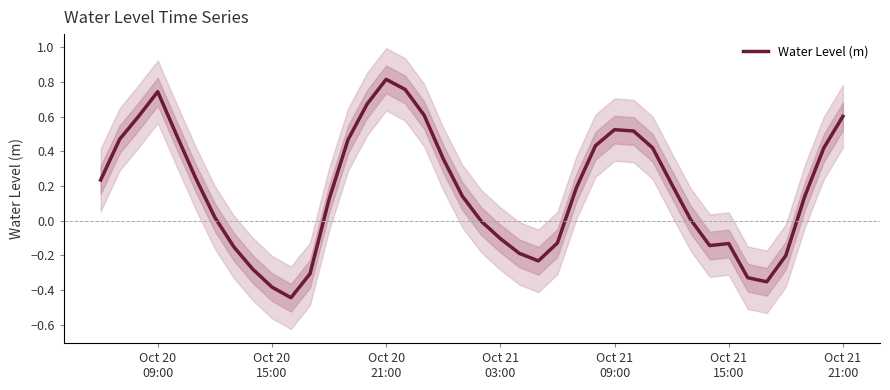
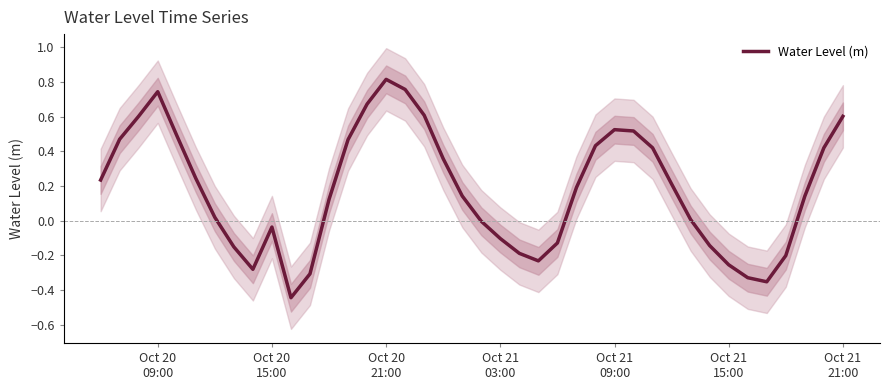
Water Level (m), Oct 20 15:00: -0.38 -> -0.04
Water Level (m), Oct 21 15:00: -0.13 -> -0.25
